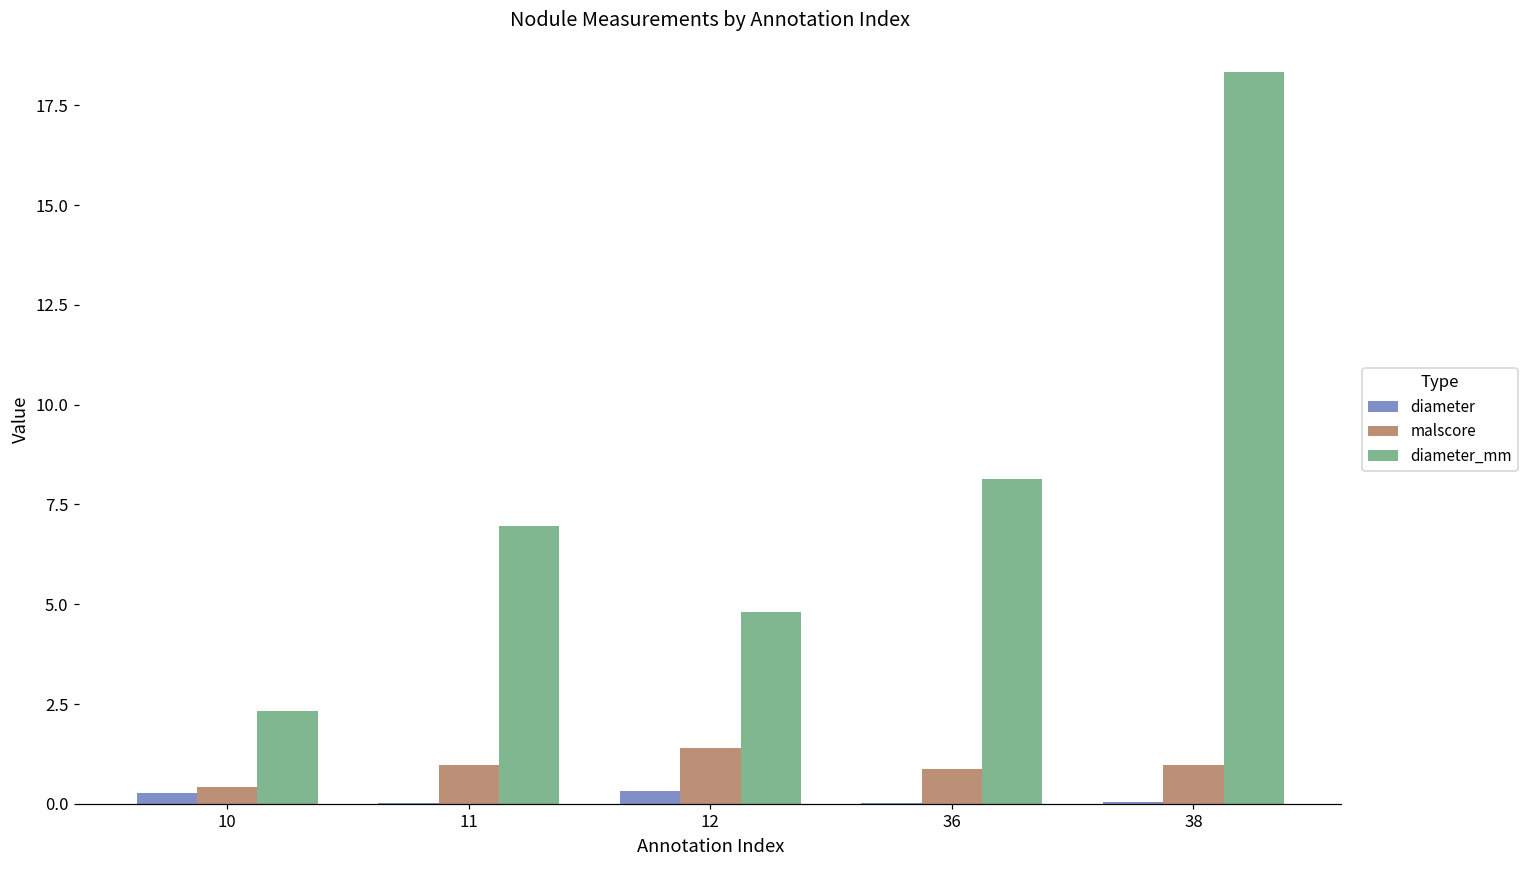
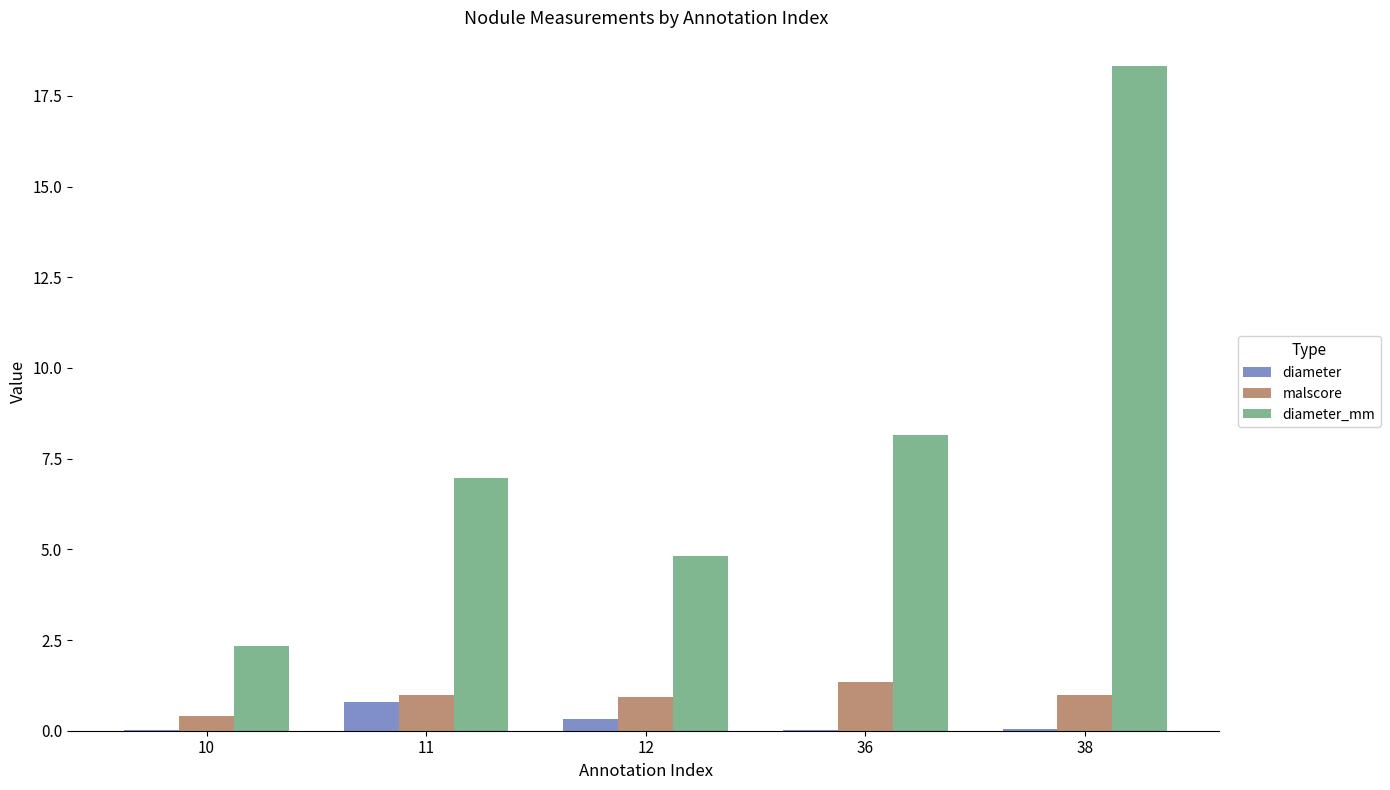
diameter, 10: 0.3 -> 0.0
diameter, 11: 0.0 -> 0.8
malscore, 12: 1.4 -> 0.9
malscore, 36: 0.9 -> 1.3
